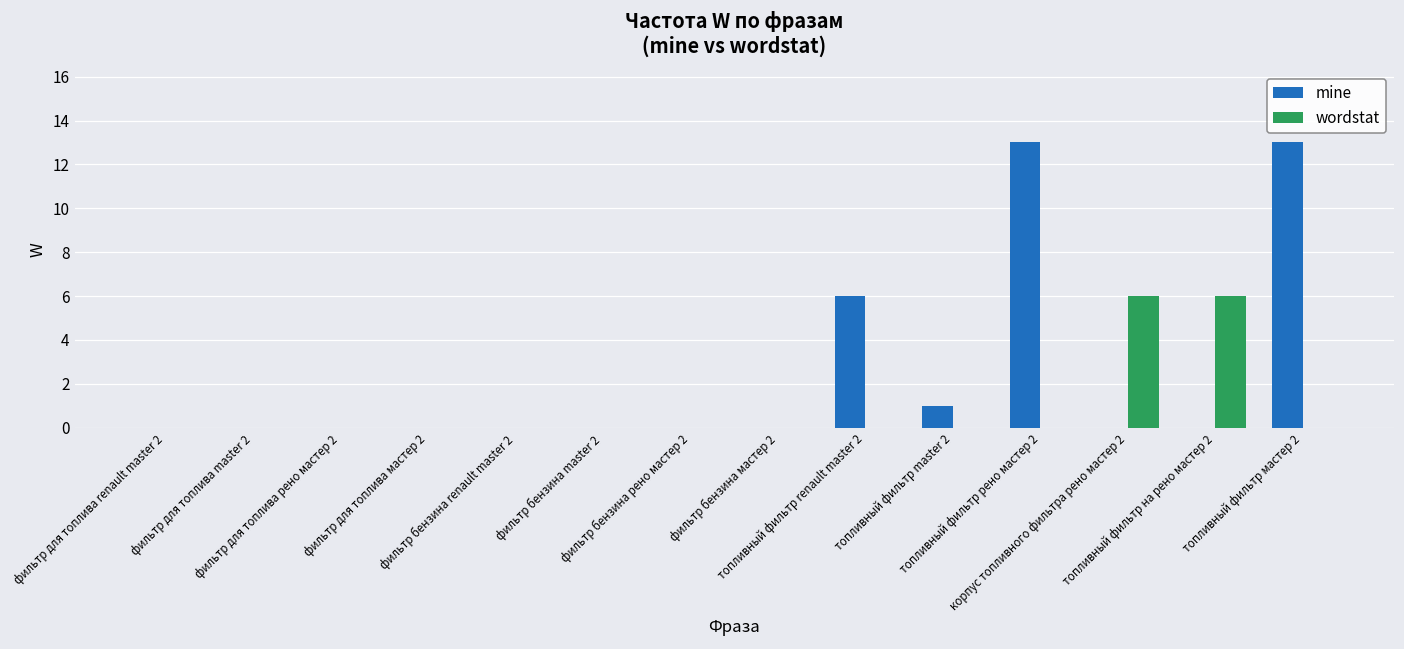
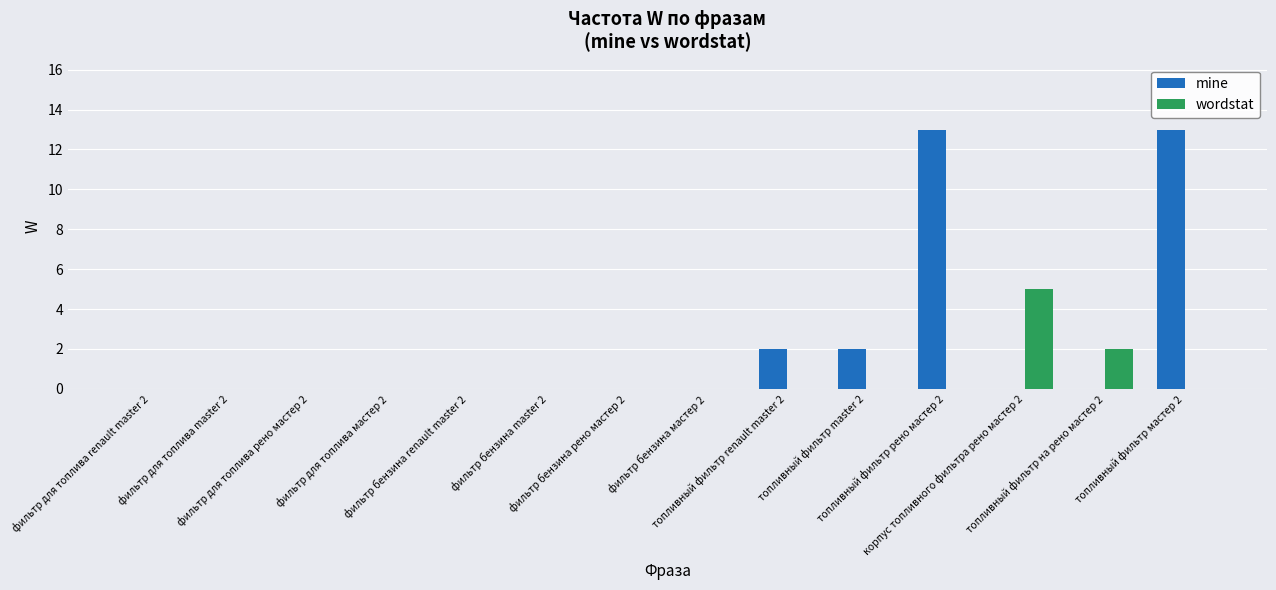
mine, топливный фильтр renault master 2: 6 -> 2
mine, топливный фильтр master 2: 1 -> 2
wordstat, корпус топливного фильтра рено мастер 2: 6 -> 5
wordstat, топливный фильтр на рено мастер 2: 6 -> 2
